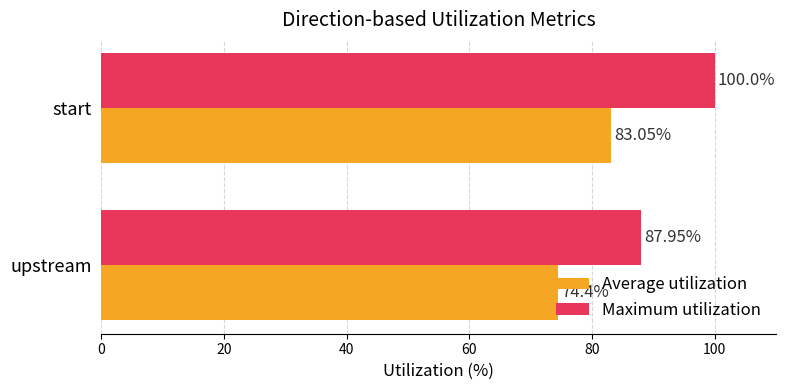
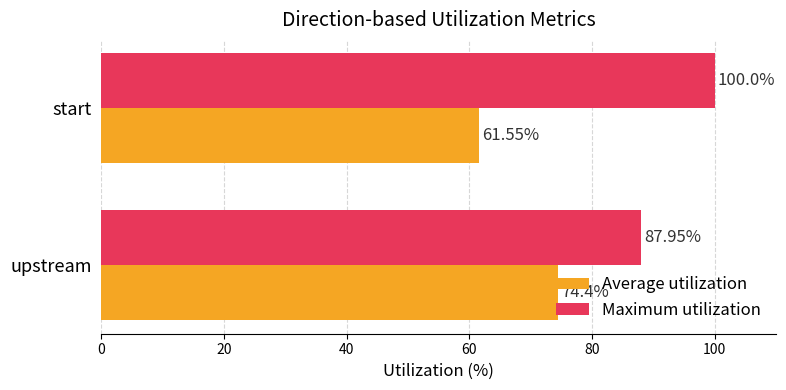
Average utilization, start: 83.05% -> 61.55%
